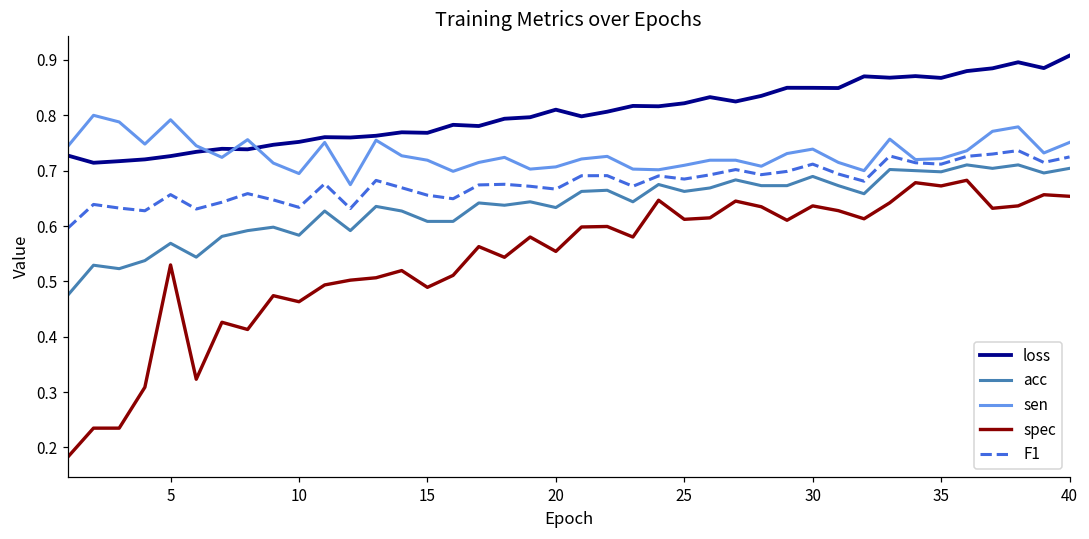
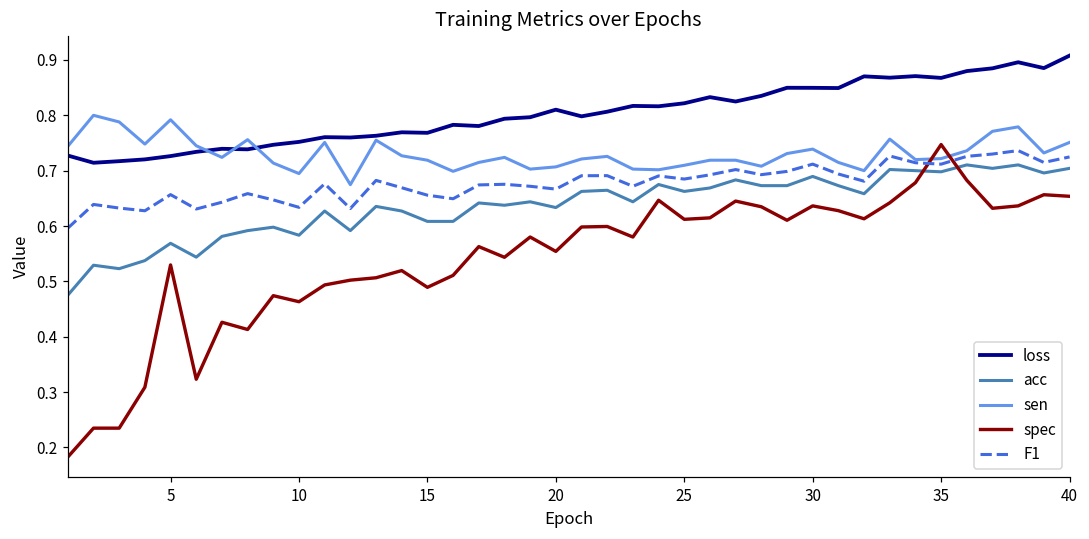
spec, 35: 0.67 -> 0.75
